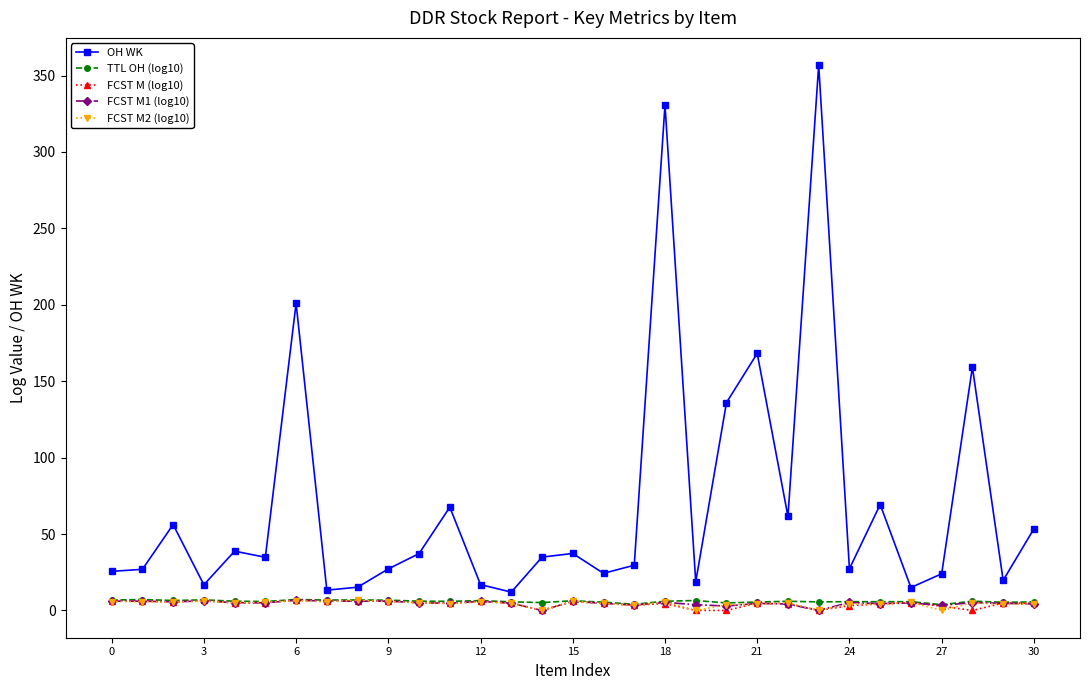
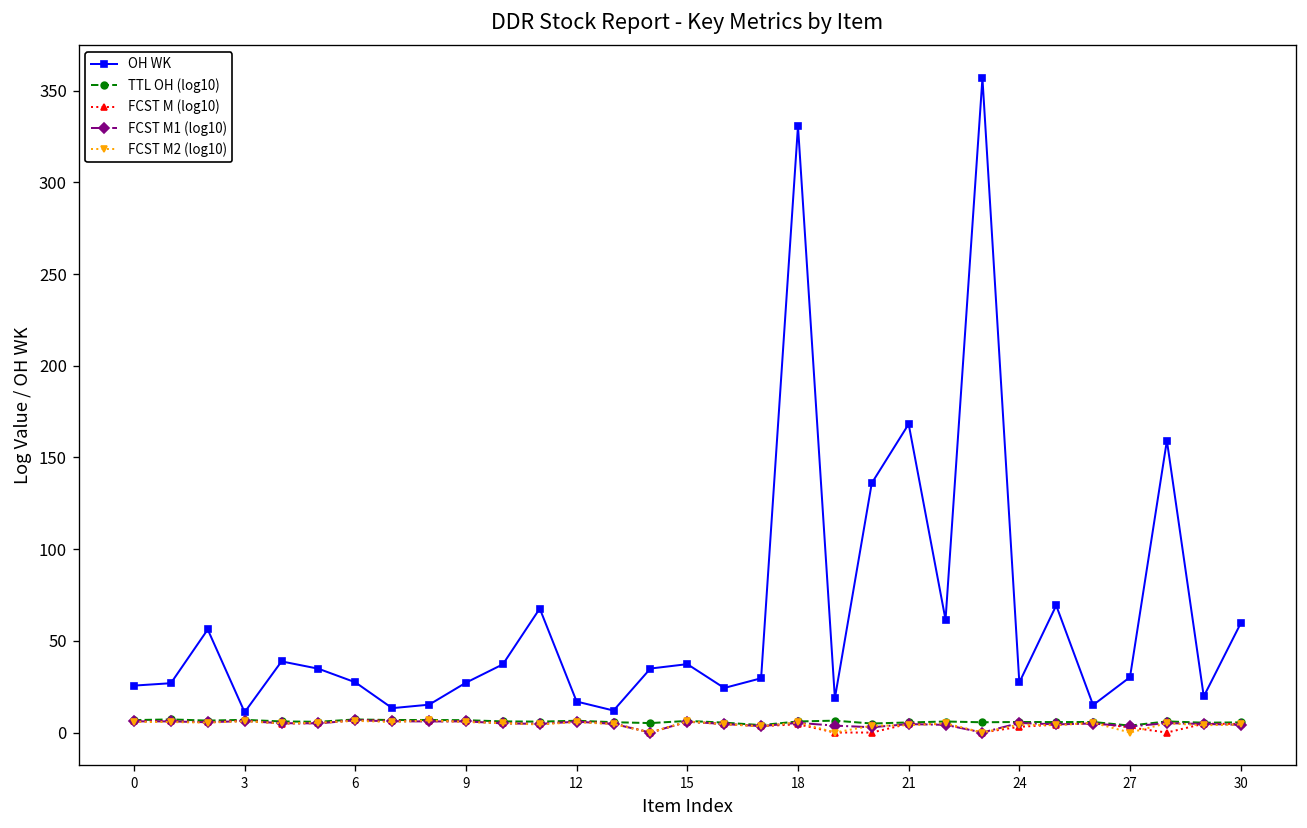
OH WK, 3: 17 -> 11
OH WK, 6: 201 -> 27
OH WK, 27: 24 -> 30
OH WK, 30: 53 -> 60
